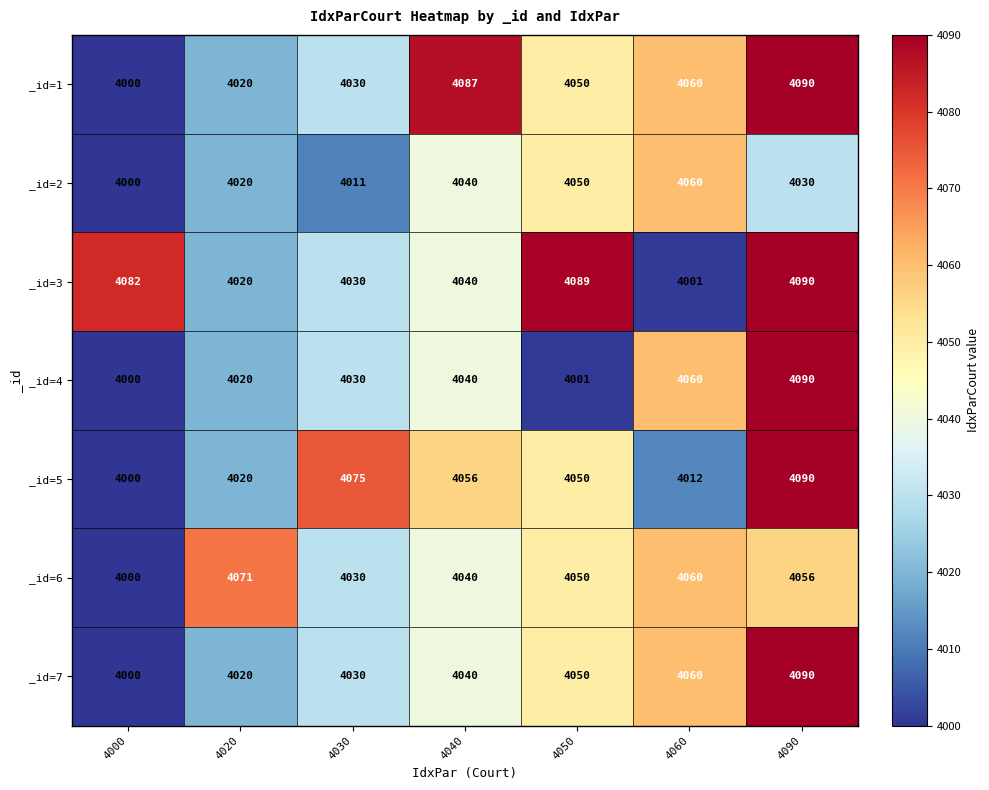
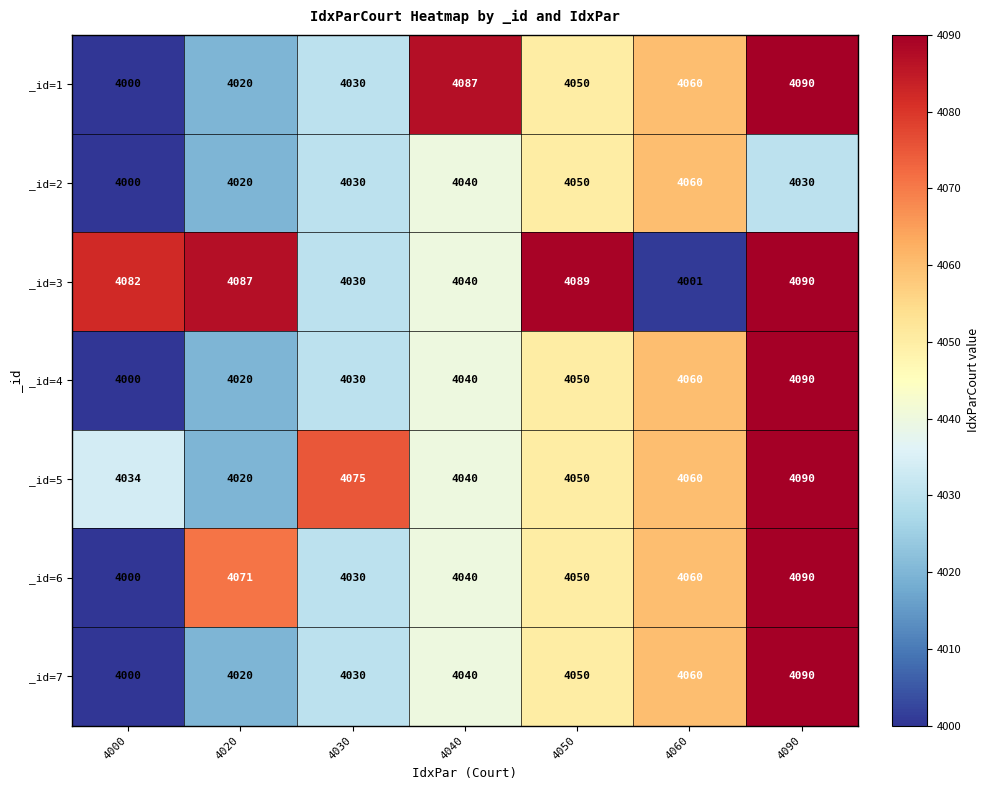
_id=2, 4030: 4011 -> 4030
_id=3, 4020: 4020 -> 4087
_id=4, 4050: 4001 -> 4050
_id=5, 4000: 4000 -> 4034
_id=5, 4040: 4056 -> 4040
_id=5, 4060: 4012 -> 4060
_id=6, 4090: 4056 -> 4090
